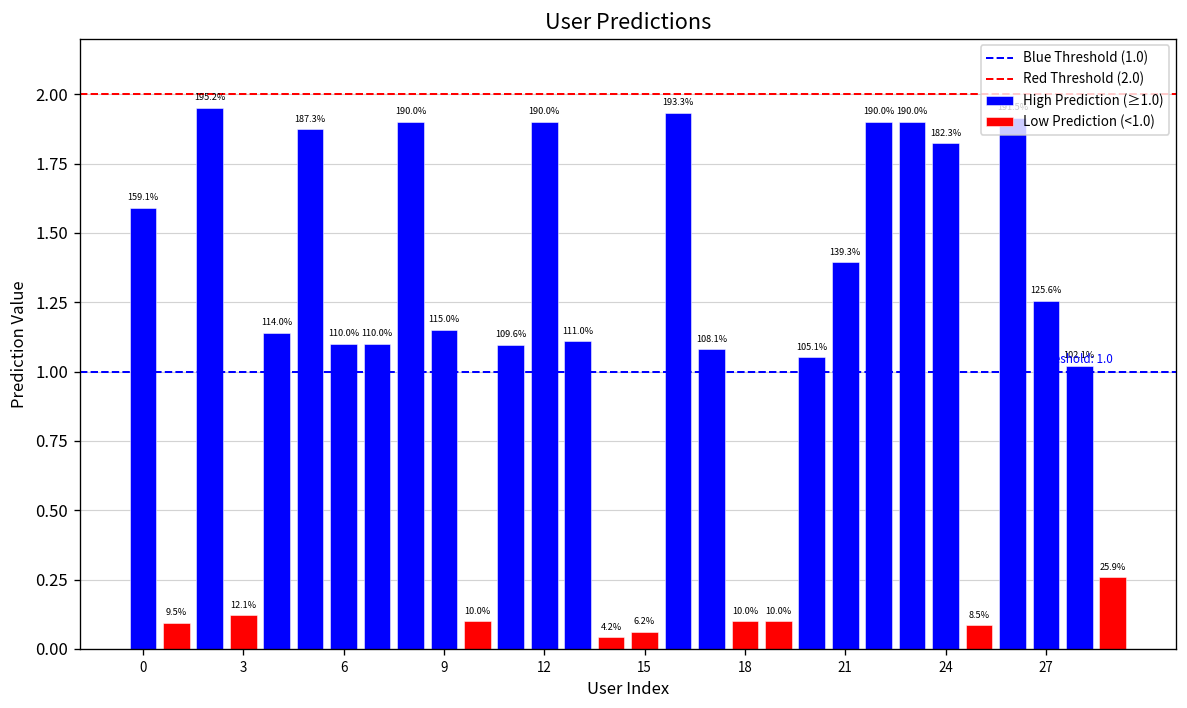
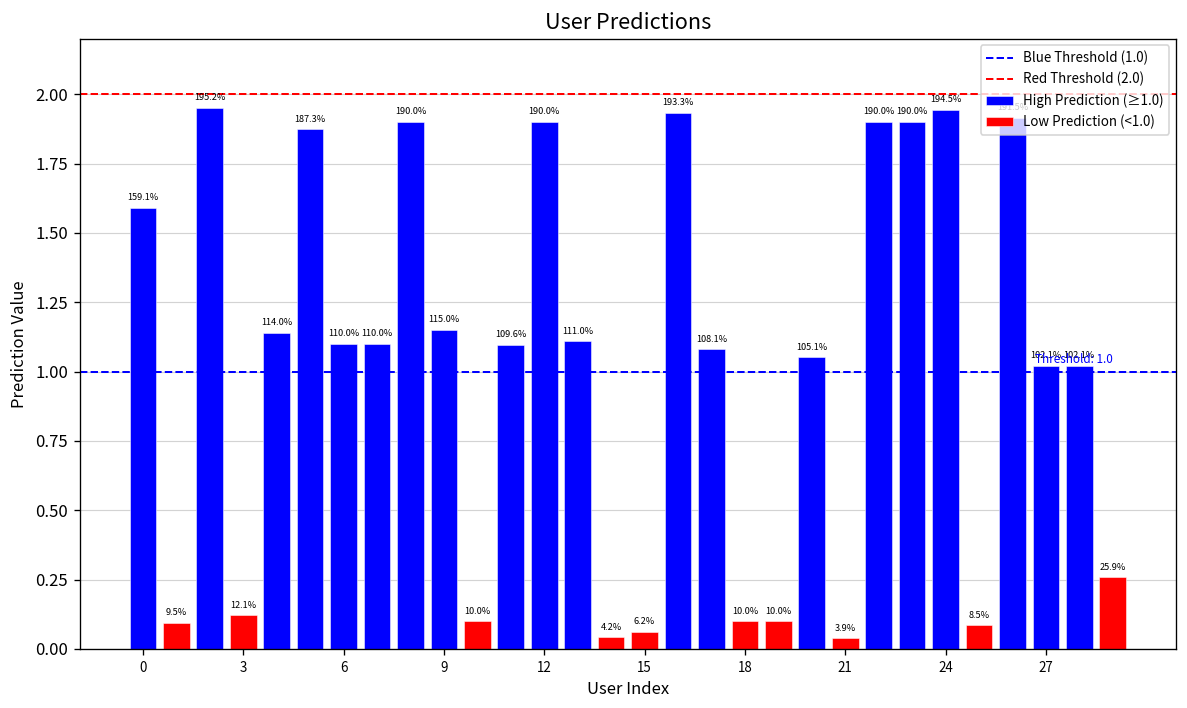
21: 139.3% -> 3.9%
24: 182.3% -> 194.5%
27: 125.6% -> 102.1%
